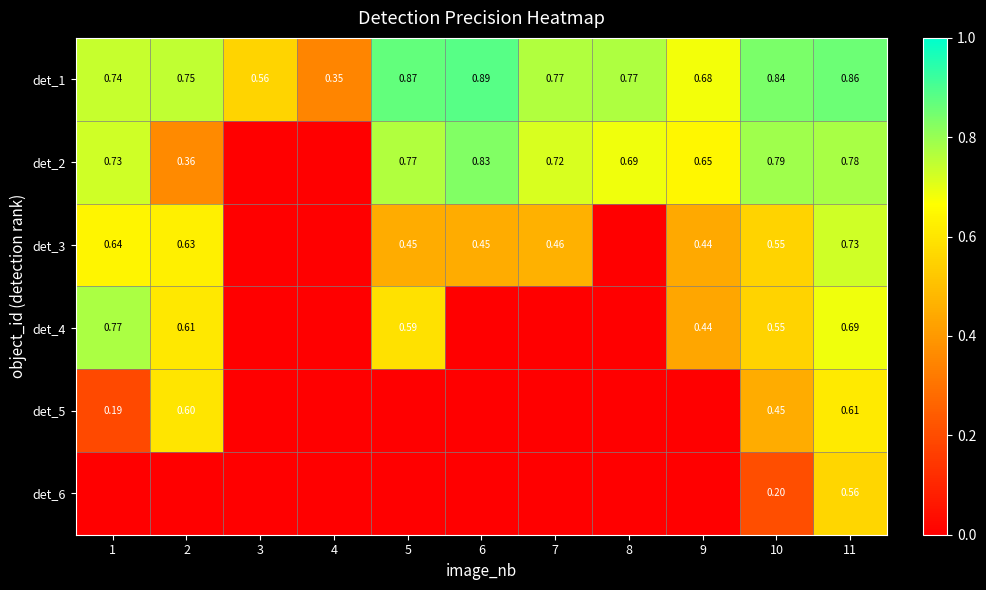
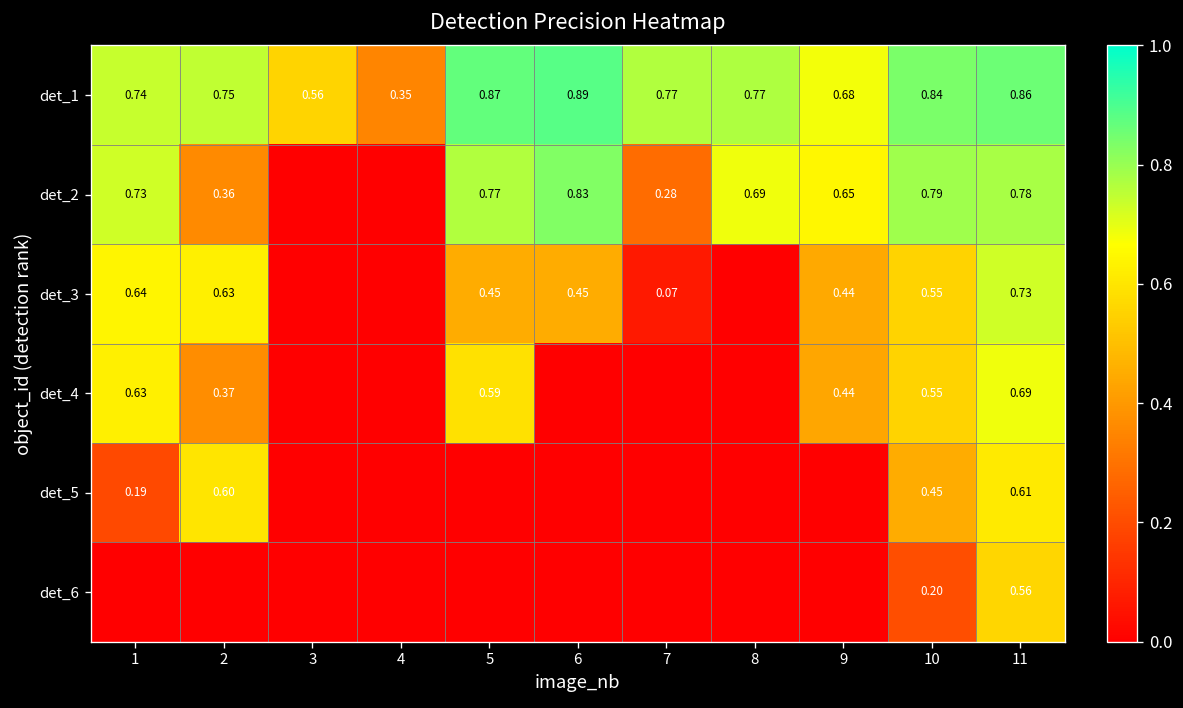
det_2, 7: 0.72 -> 0.28
det_3, 7: 0.46 -> 0.07
det_4, 1: 0.77 -> 0.63
det_4, 2: 0.61 -> 0.37
